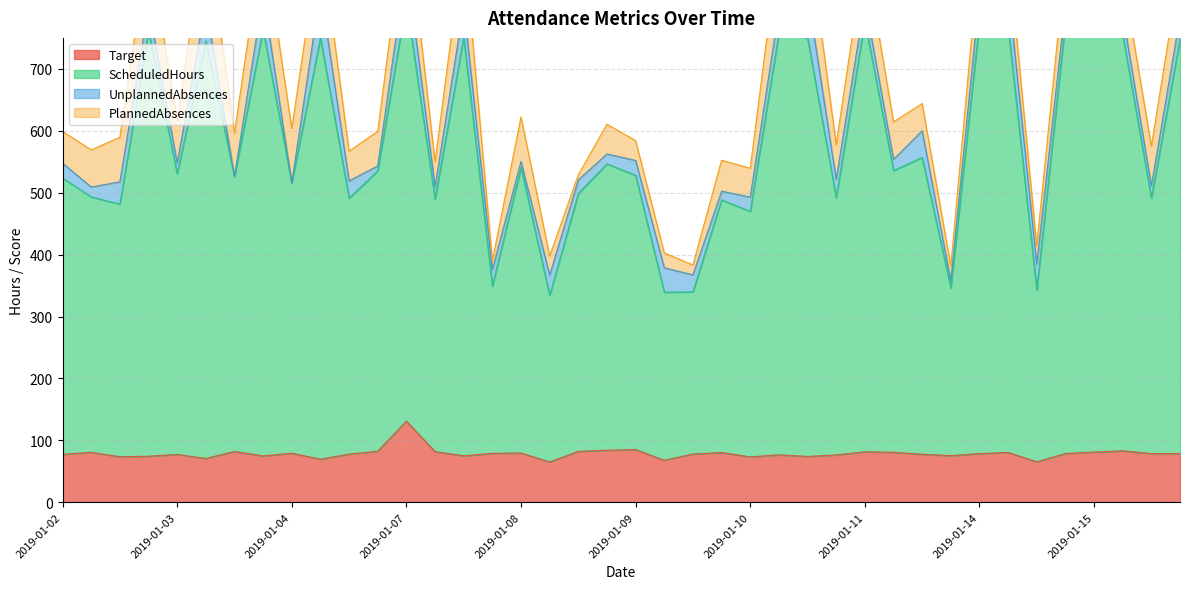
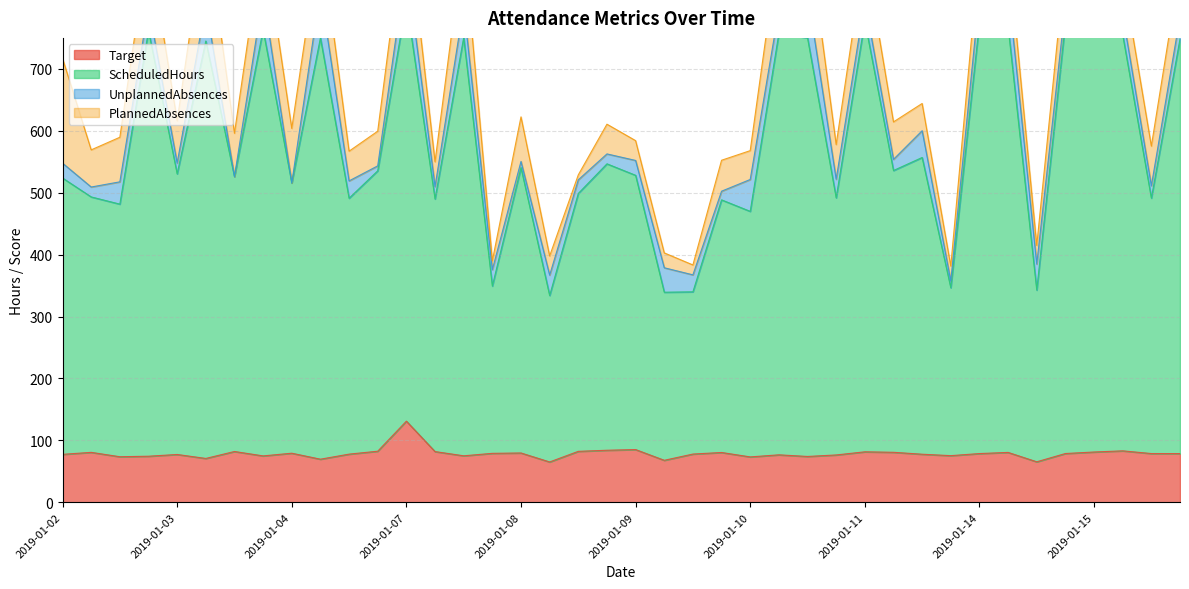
PlannedAbsences, 2019-01-02: 50 -> 170
UnplannedAbsences, 2019-01-10: 20 -> 50
